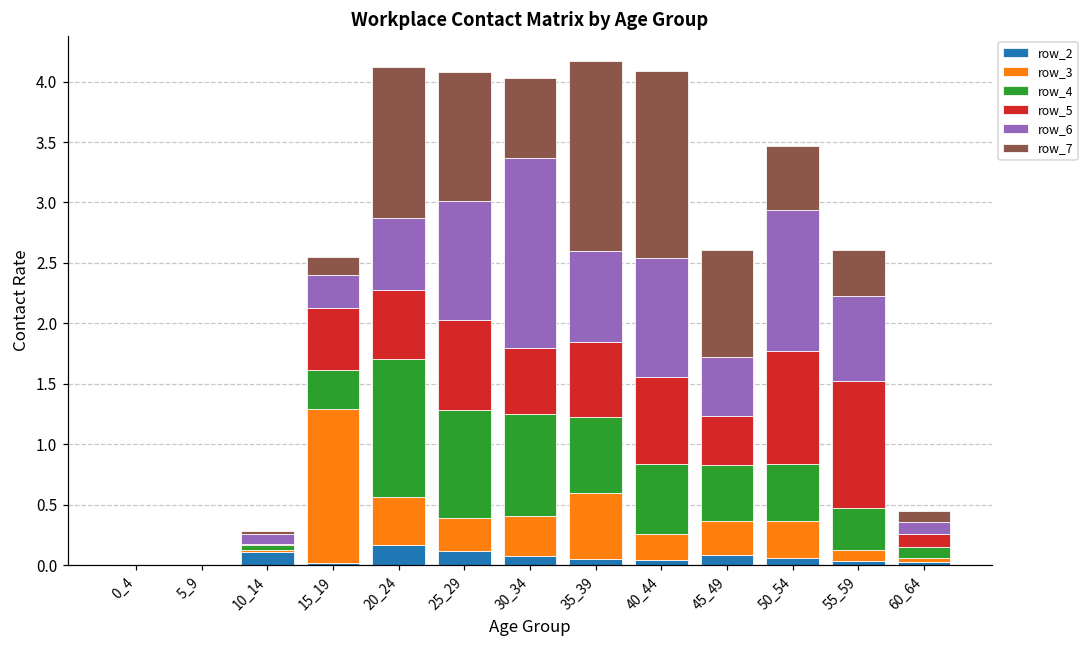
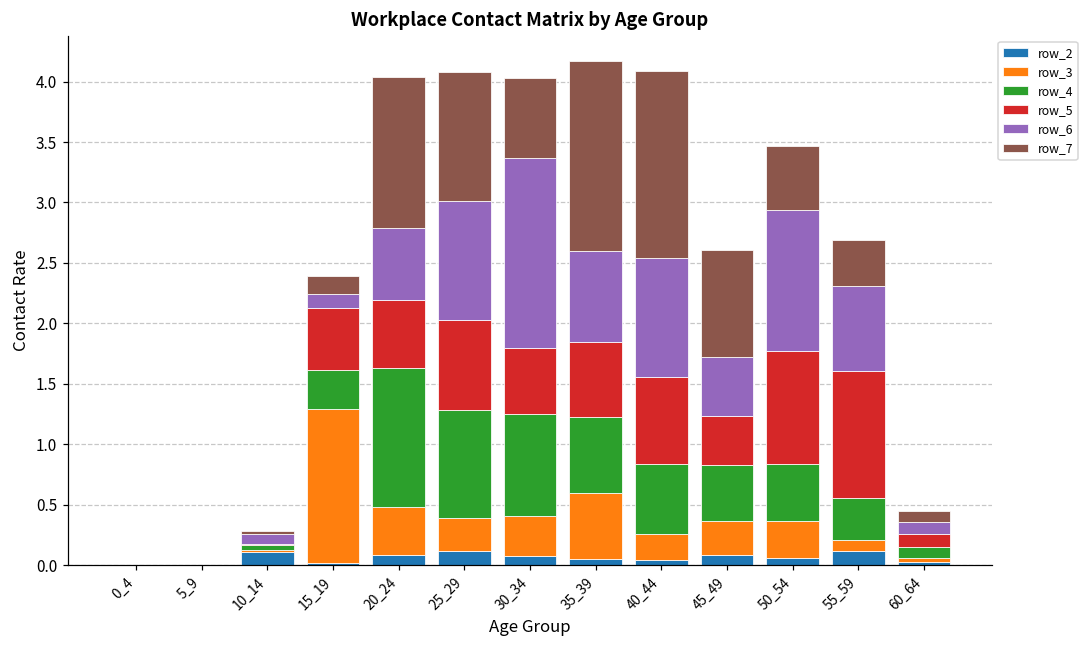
row_6, 15_19: 0.28 -> 0.12
row_2, 20_24: 0.17 -> 0.09
row_2, 55_59: 0.04 -> 0.12
